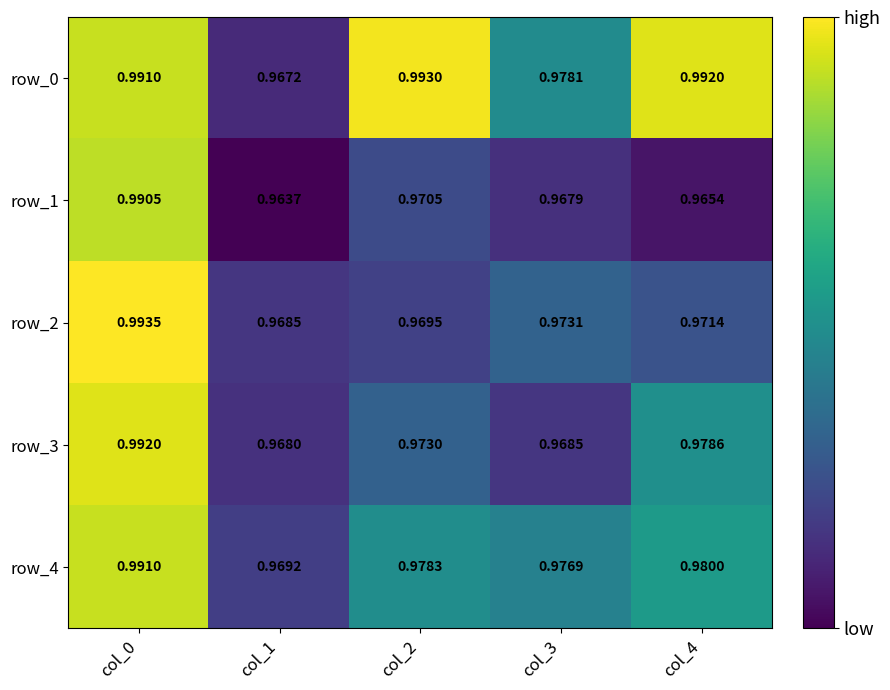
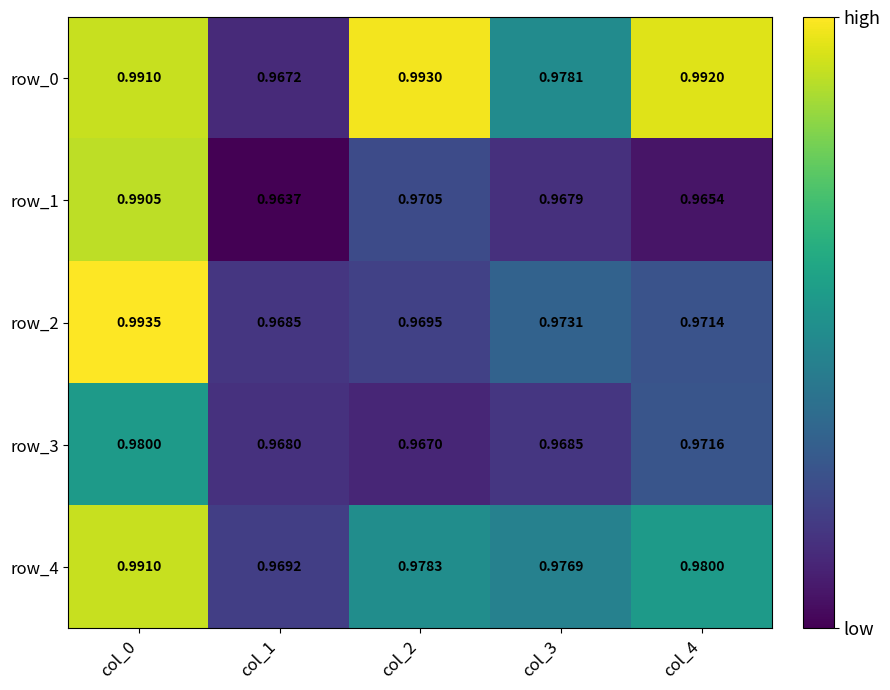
row_3, col_0: 0.9920 -> 0.9800
row_3, col_2: 0.9730 -> 0.9670
row_3, col_4: 0.9786 -> 0.9716
